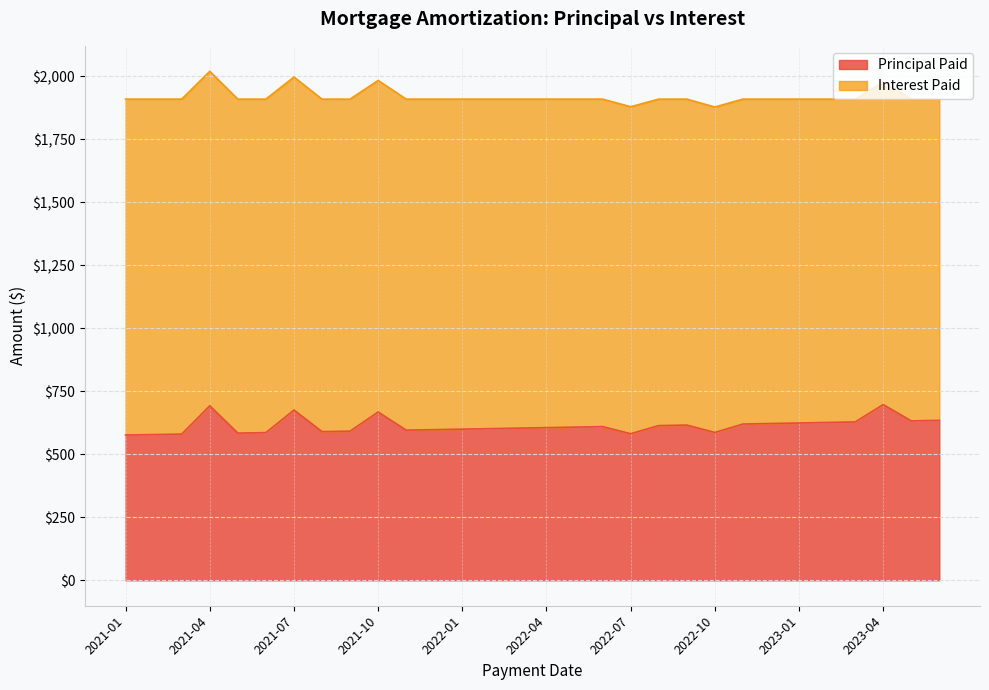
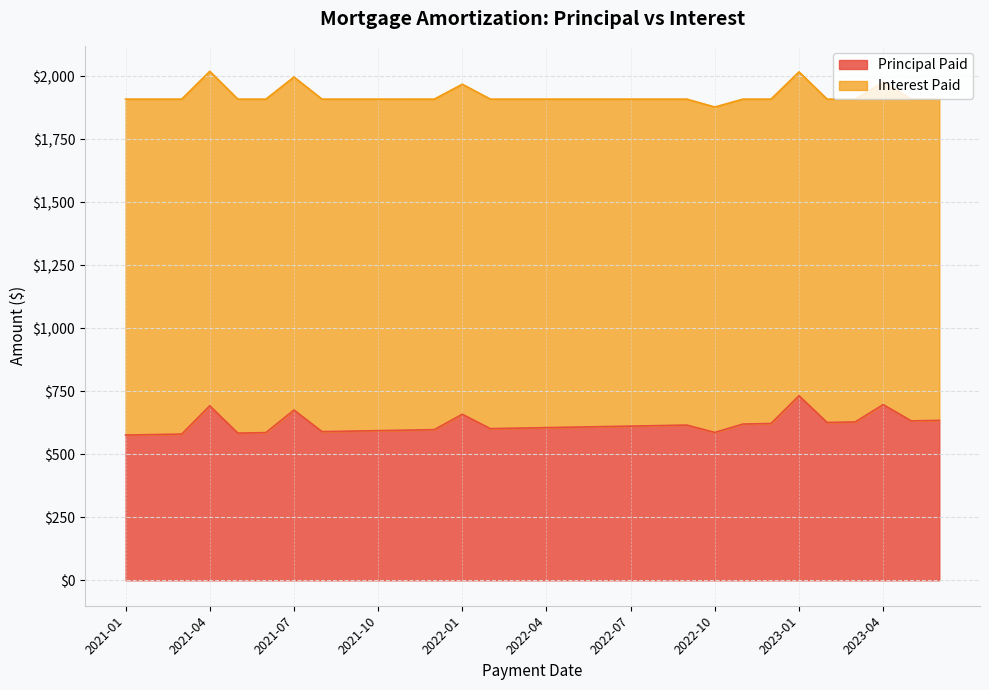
Principal Paid, 2021-10: $670 -> $590
Principal Paid, 2022-01: $600 -> $660
Principal Paid, 2022-07: $580 -> $610
Principal Paid, 2023-01: $620 -> $730
